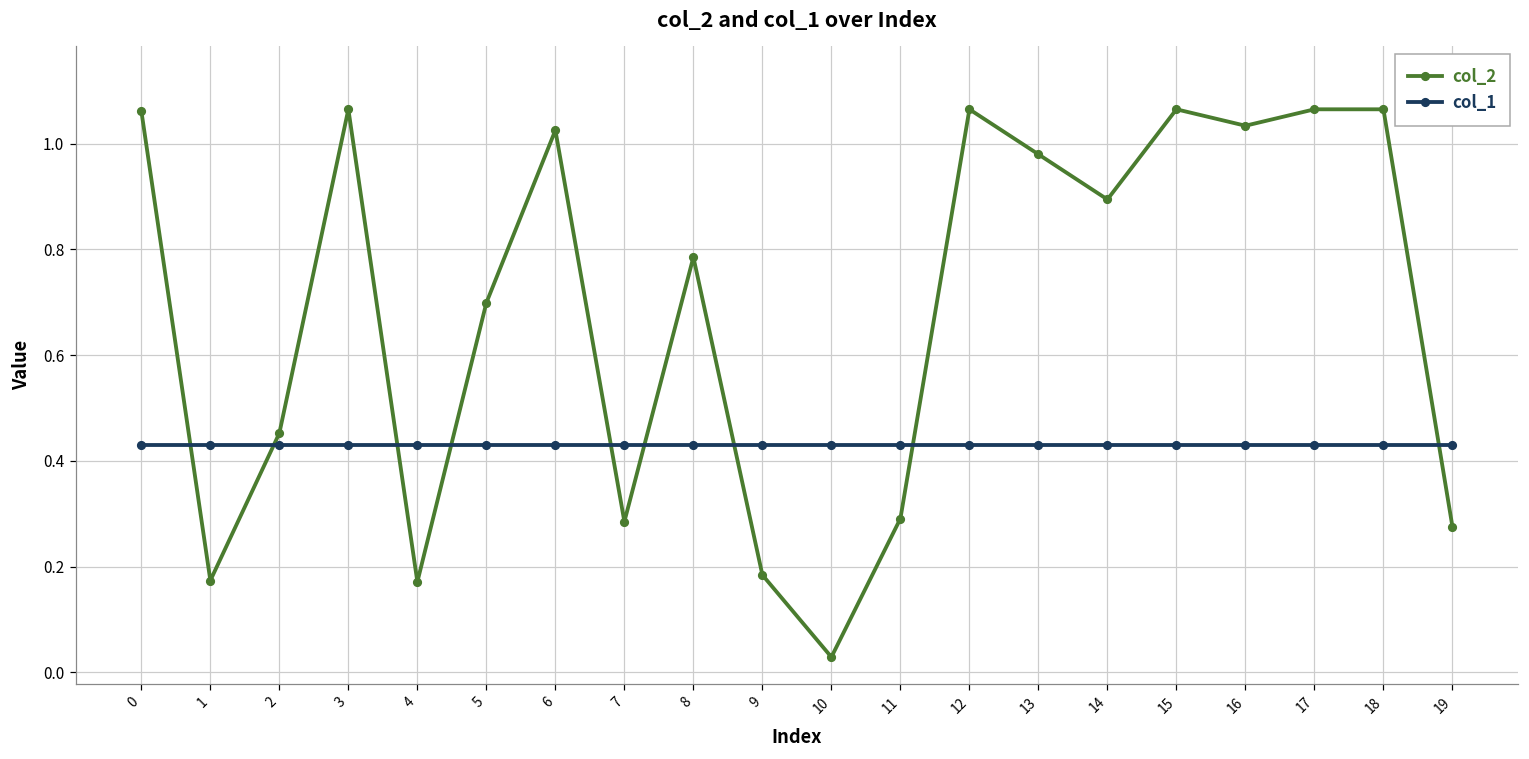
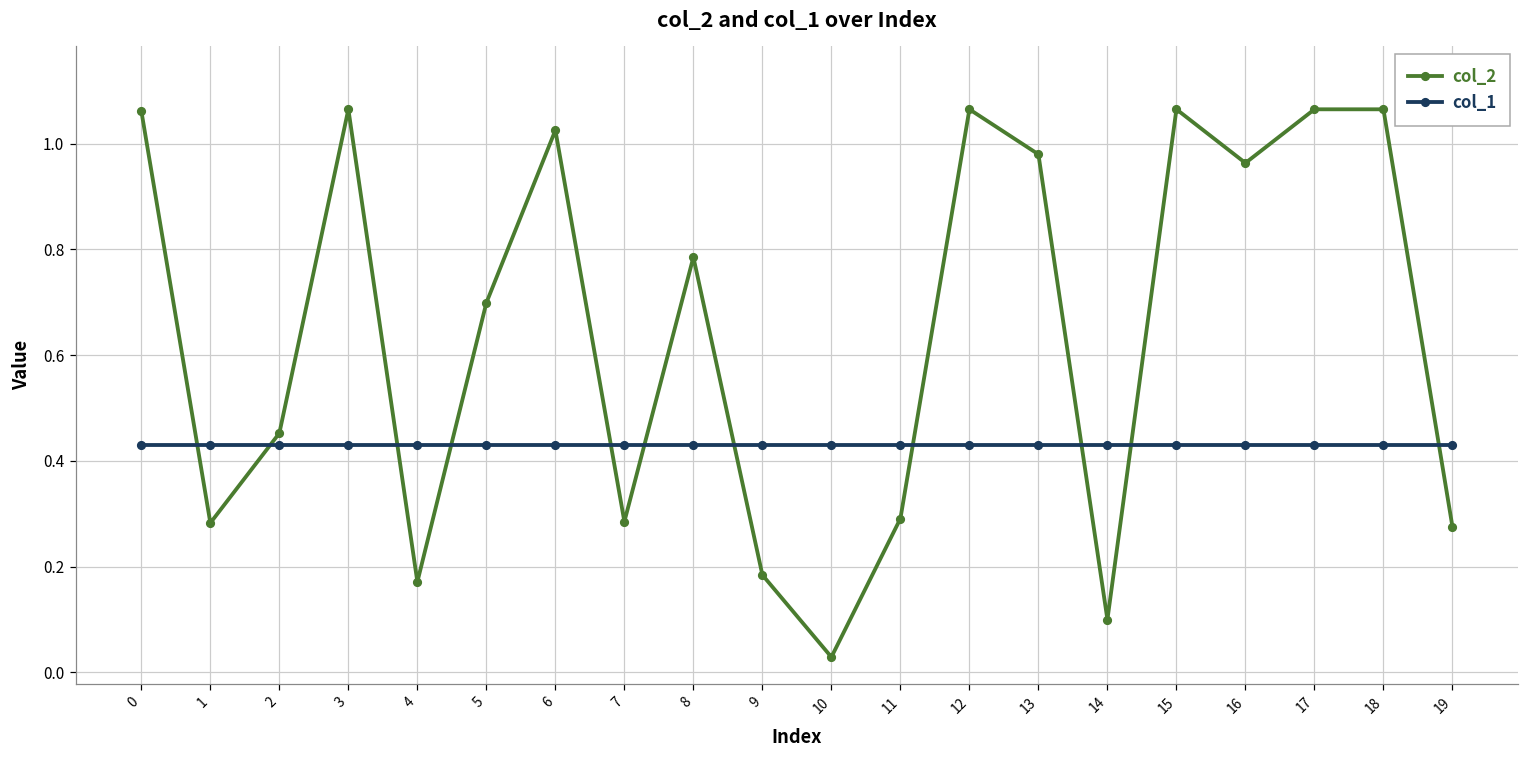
col_2, 1: 0.17 -> 0.28
col_2, 14: 0.89 -> 0.10
col_2, 16: 1.03 -> 0.96
